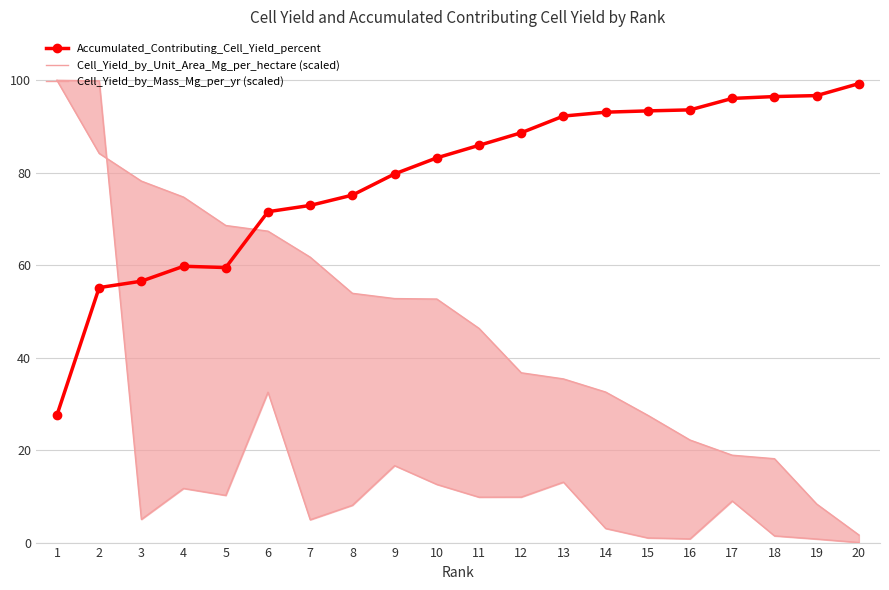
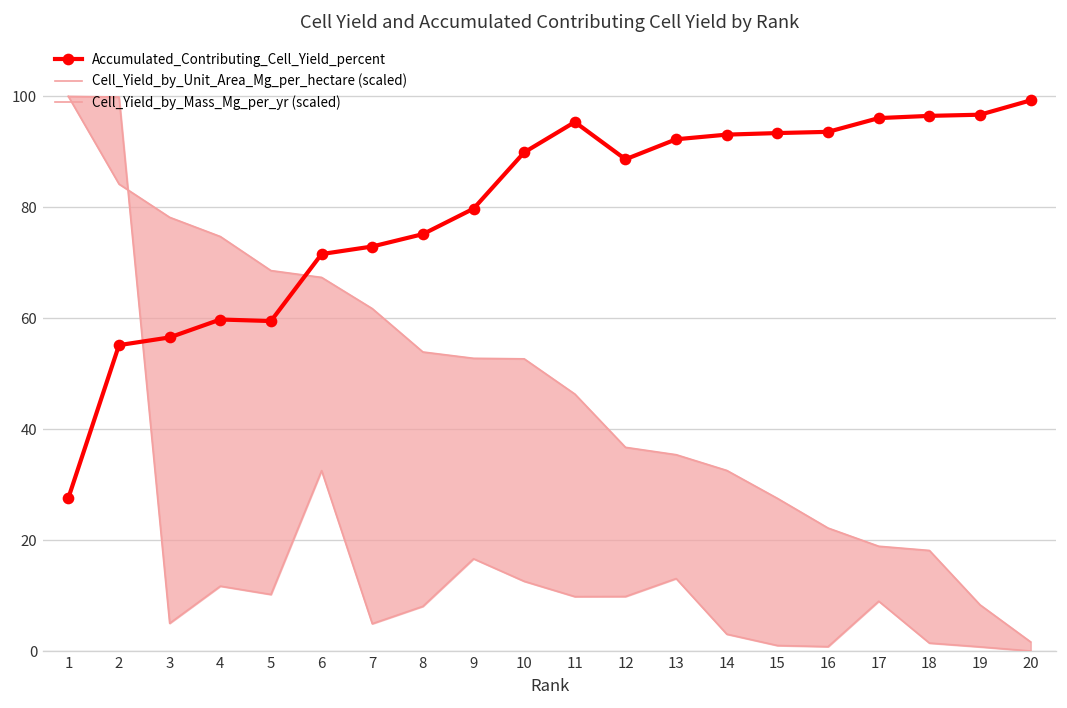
Accumulated_Contributing_Cell_Yield_percent, 10: 83 -> 90
Accumulated_Contributing_Cell_Yield_percent, 11: 86 -> 95
